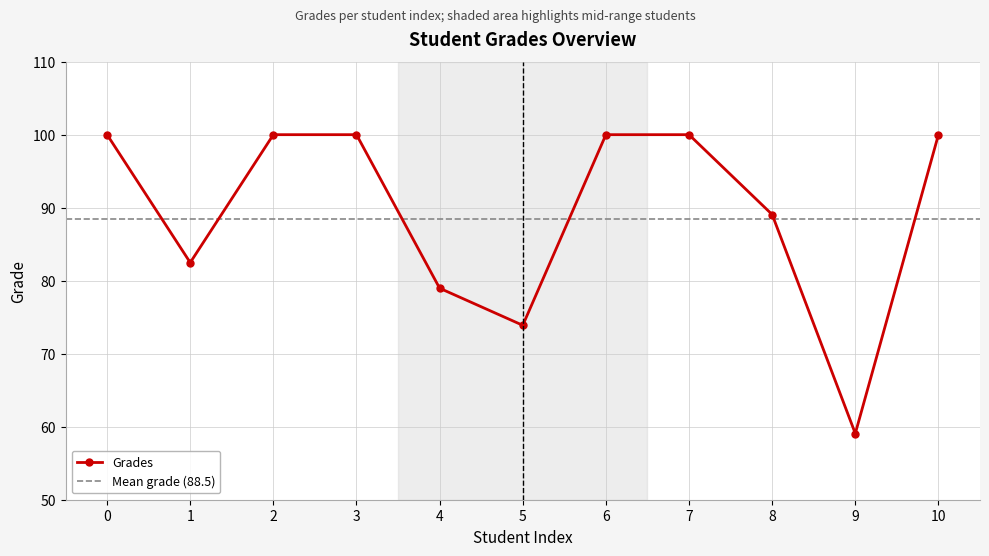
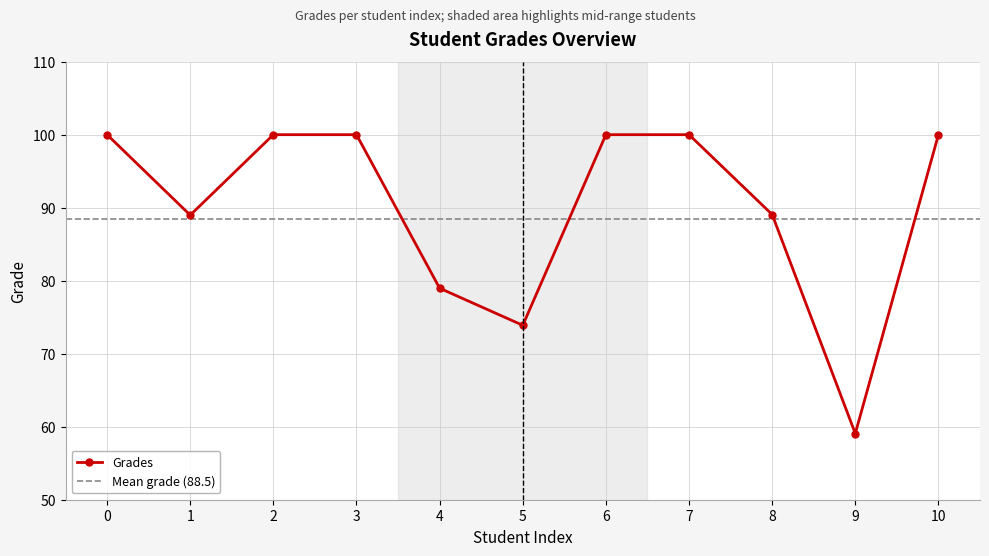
1: 82 -> 89
